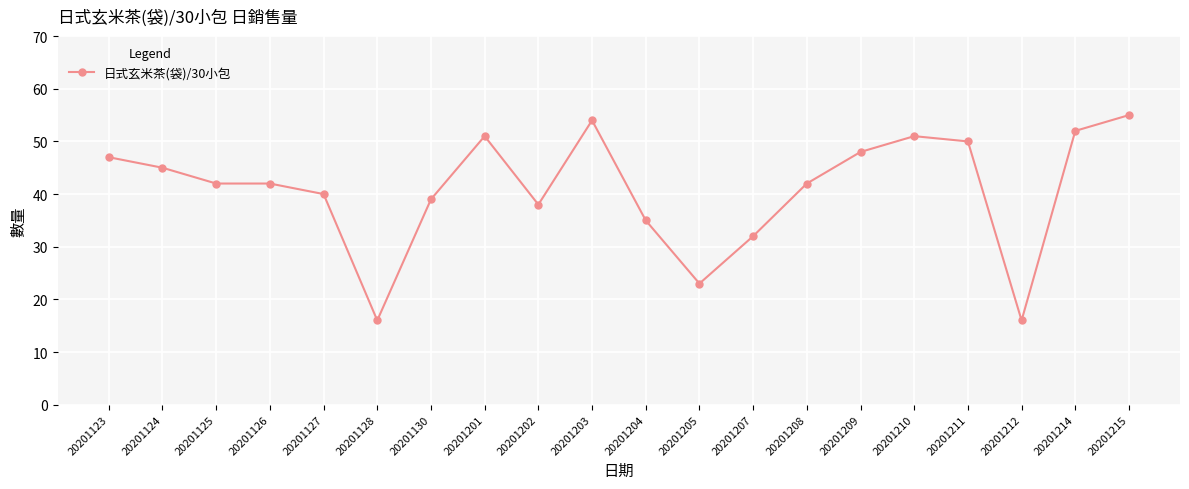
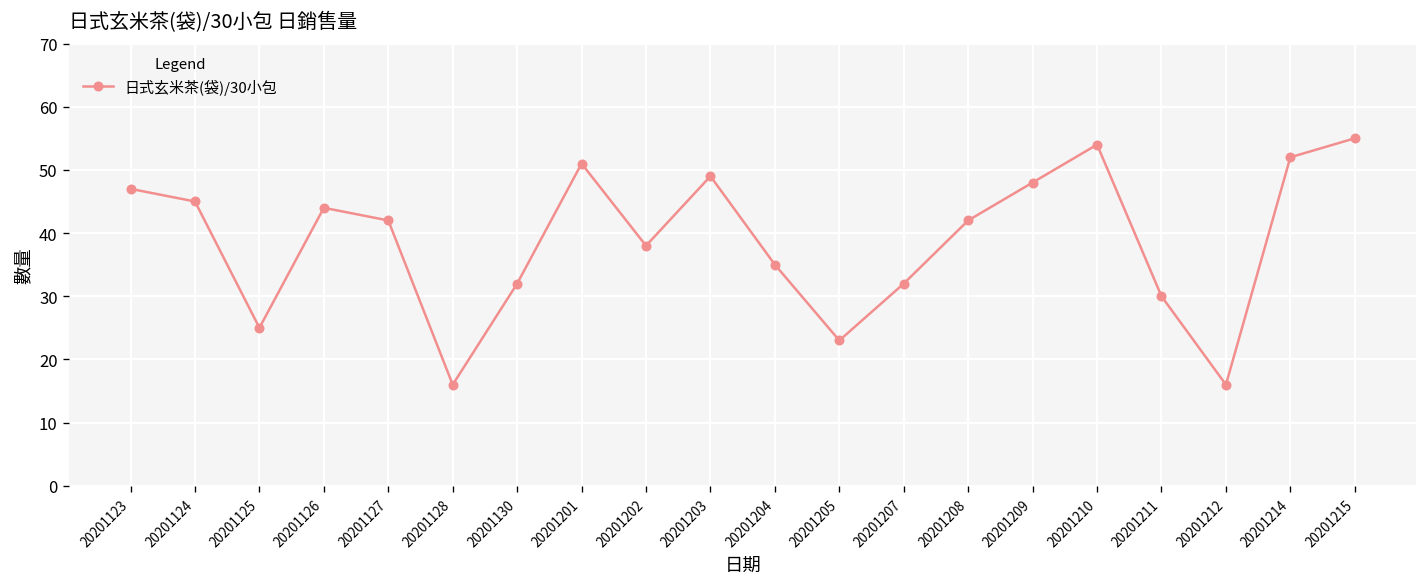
20201125: 42 -> 25
20201126: 42 -> 44
20201127: 40 -> 42
20201130: 39 -> 32
20201203: 54 -> 49
20201210: 51 -> 54
20201211: 50 -> 30
